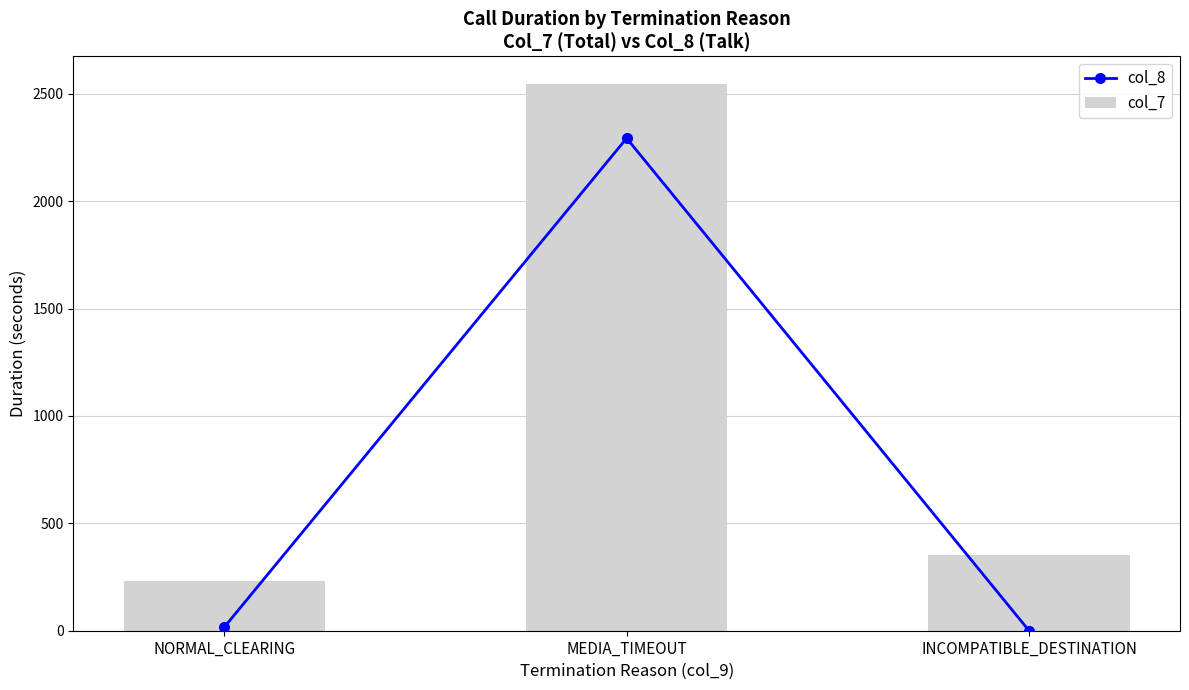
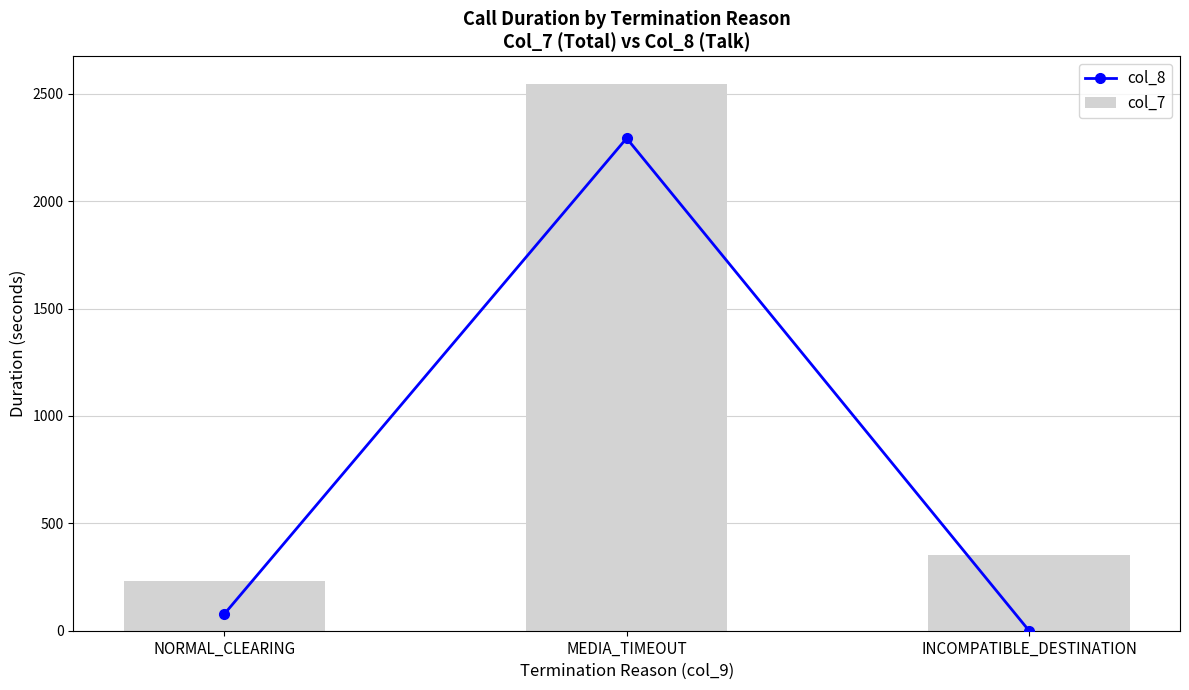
col_8, NORMAL_CLEARING: 20 -> 80
